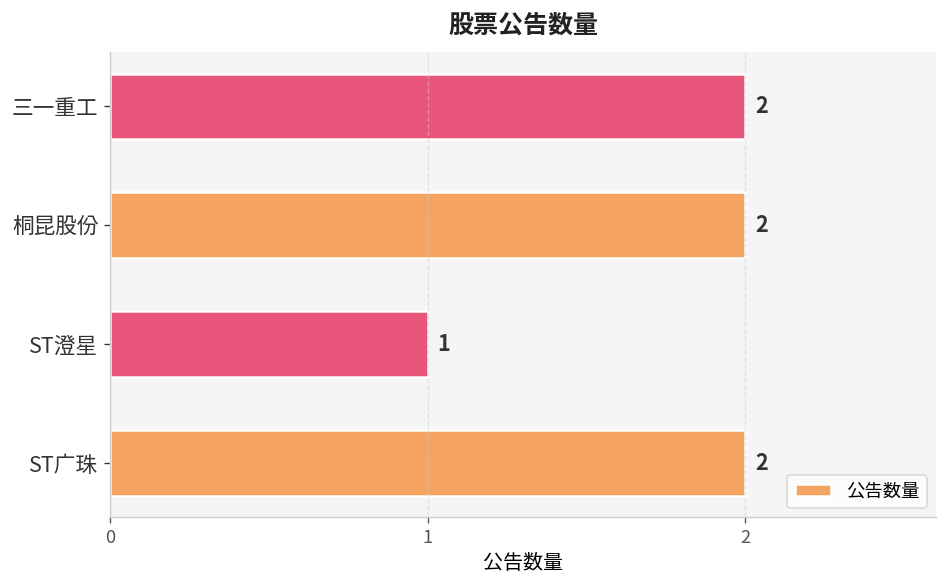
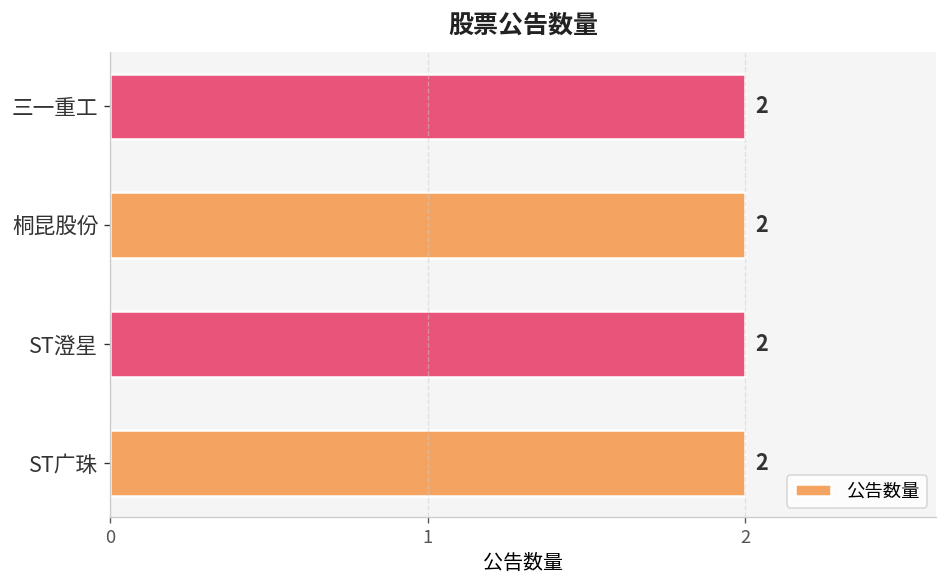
ST澄星: 1 -> 2
